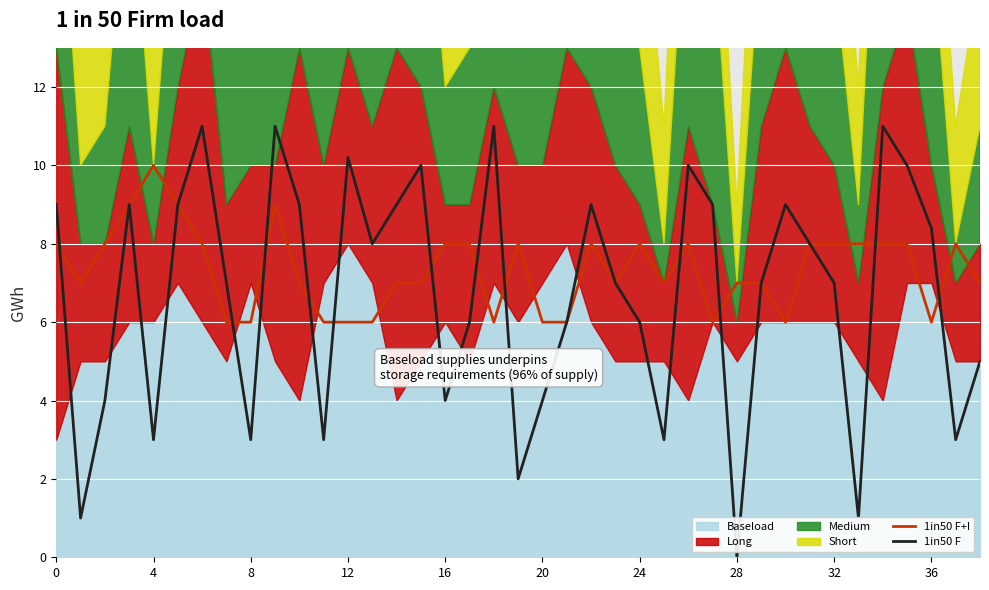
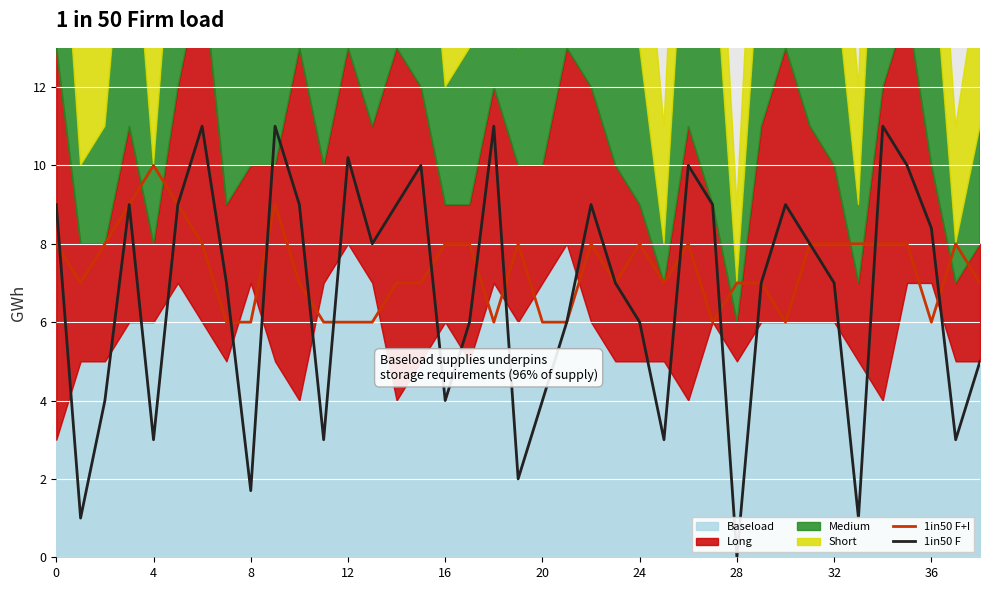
1in50 F, 8: 3.0 -> 1.7
